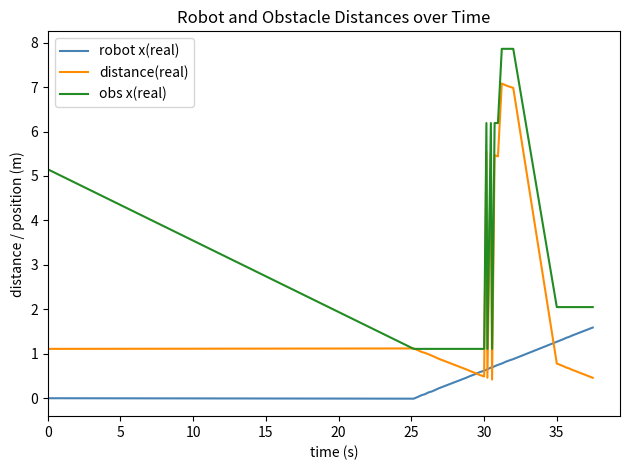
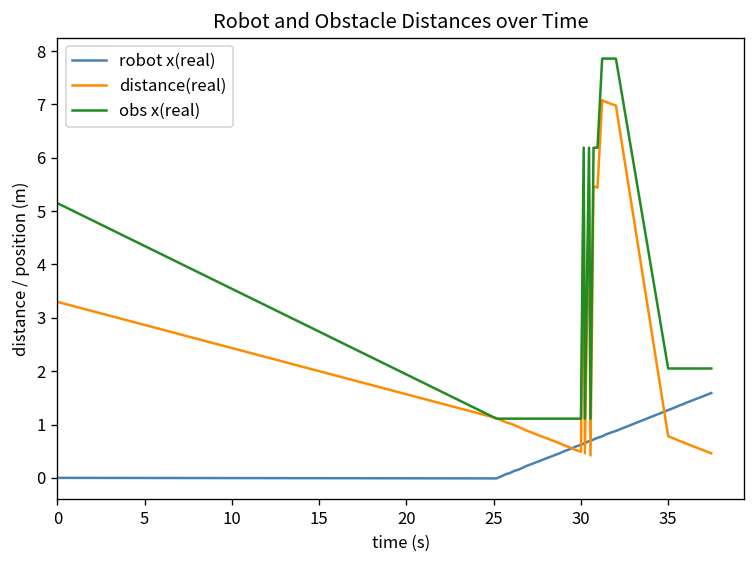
distance(real), 0: 1.1 -> 3.3
